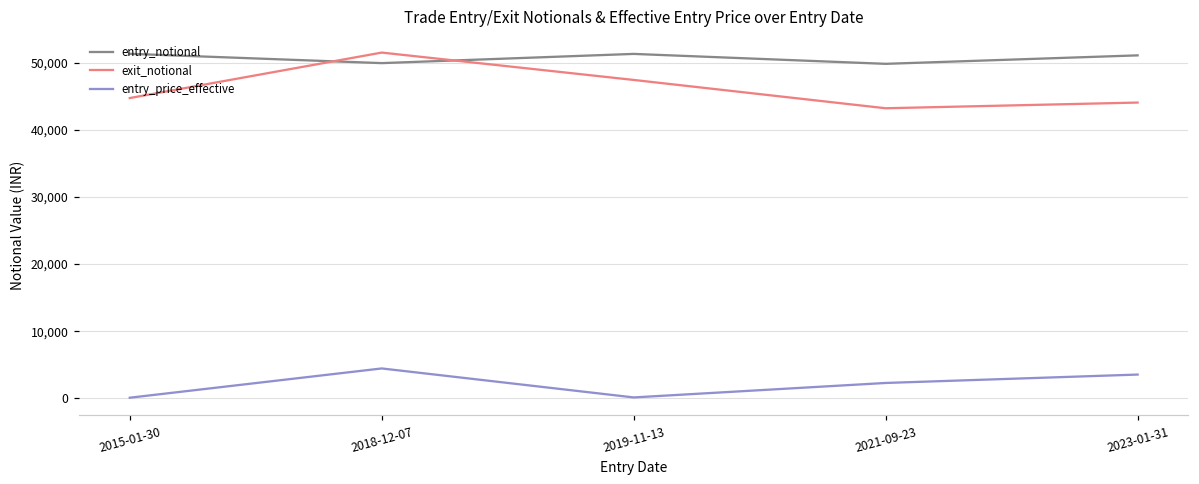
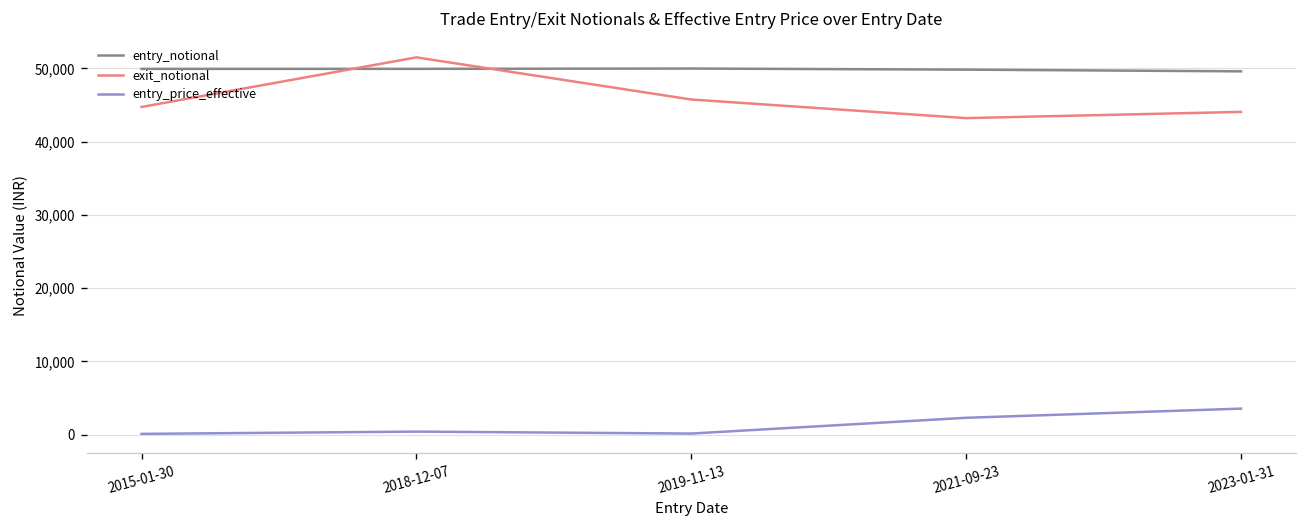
entry_notional, 2015-01-30: 51,000 -> 50,000
entry_price_effective, 2018-12-07: 4,000 -> 0
entry_notional, 2019-11-13: 51,000 -> 50,000
exit_notional, 2019-11-13: 47,000 -> 46,000
entry_notional, 2023-01-31: 51,000 -> 50,000
